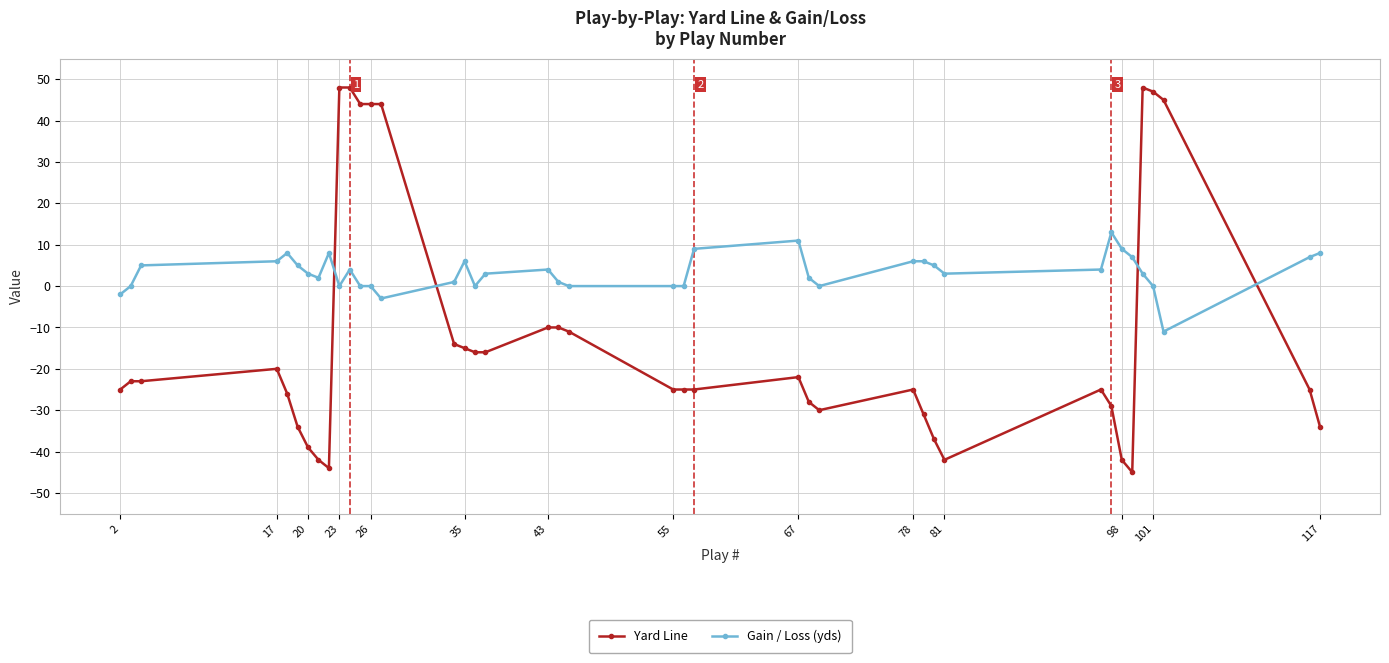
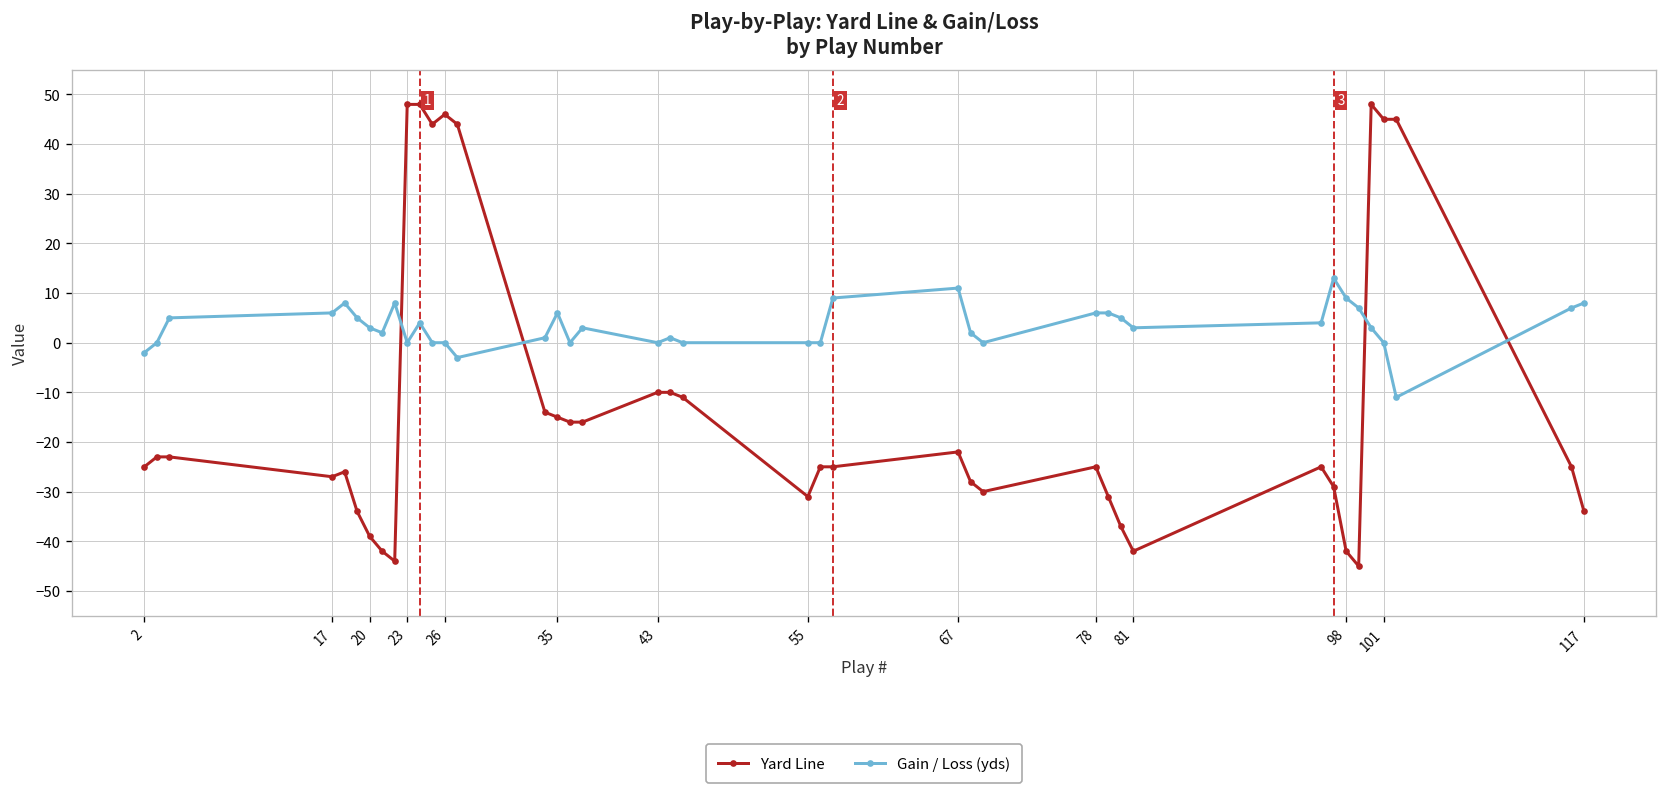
Yard Line, 17: -20 -> -27
Yard Line, 26: 44 -> 46
Gain / Loss (yds), 43: 4 -> 0
Yard Line, 55: -25 -> -31
Yard Line, 101: 47 -> 45
